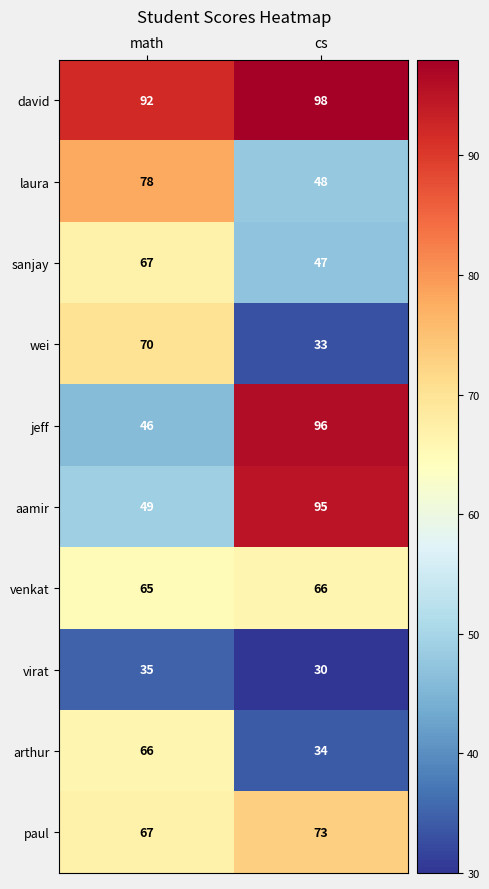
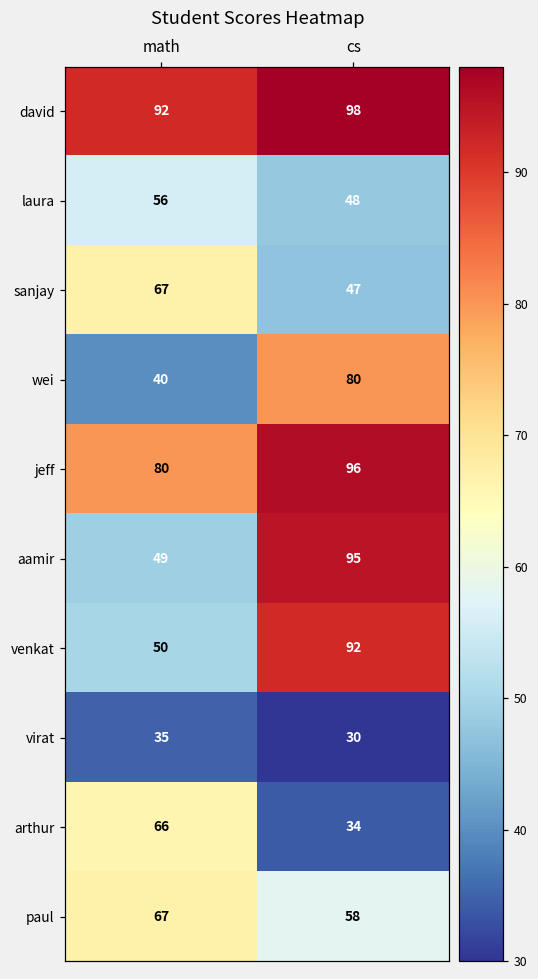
laura, math: 78 -> 56
wei, math: 70 -> 40
wei, cs: 33 -> 80
jeff, math: 46 -> 80
venkat, math: 65 -> 50
venkat, cs: 66 -> 92
paul, cs: 73 -> 58
